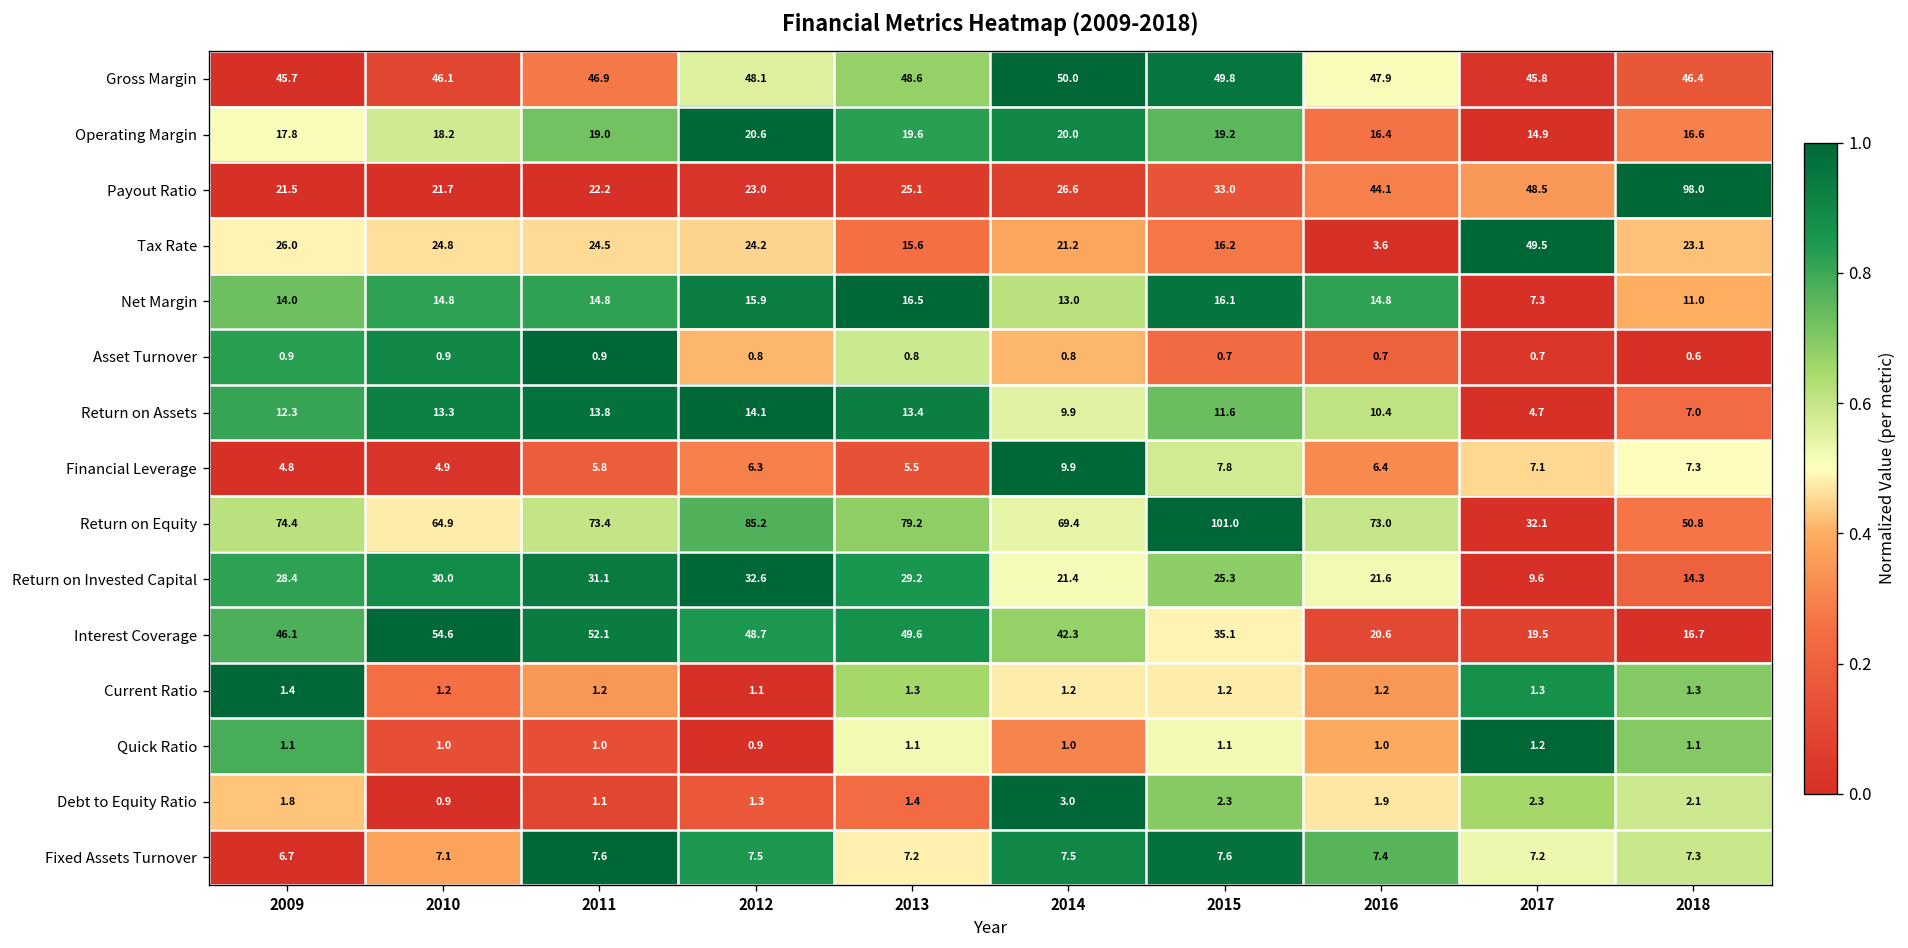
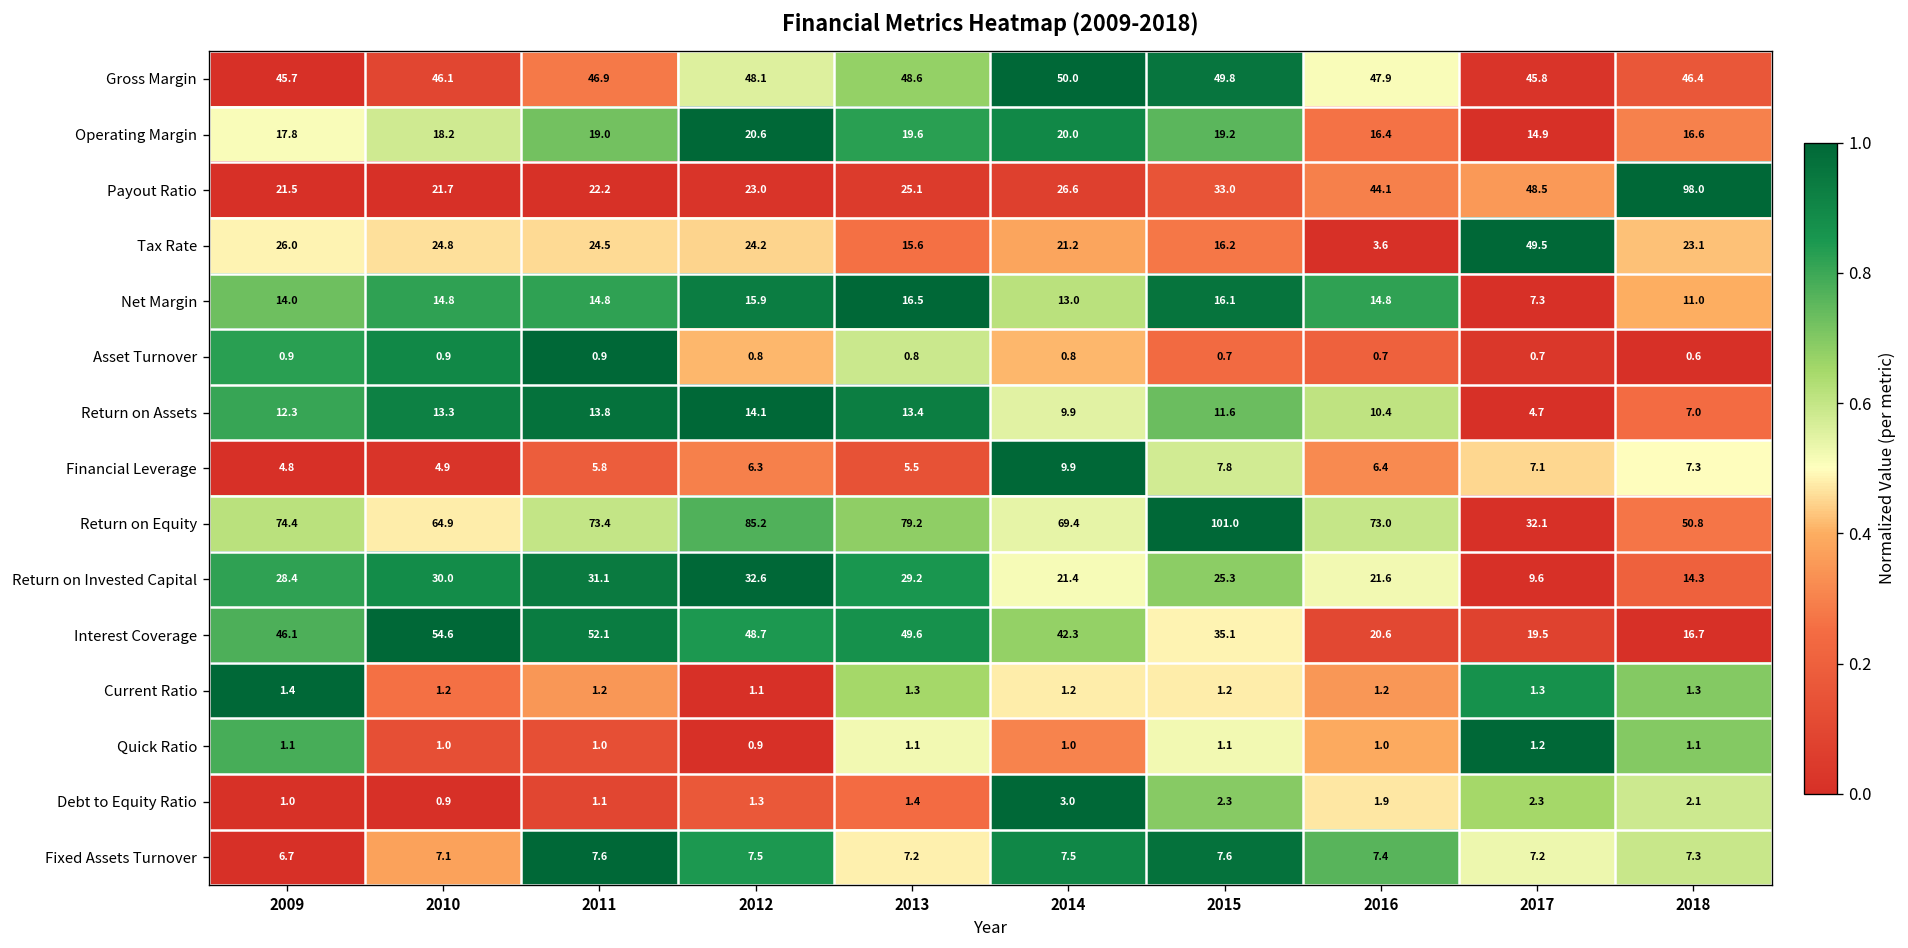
Debt to Equity Ratio, 2009: 1.8 -> 1.0
